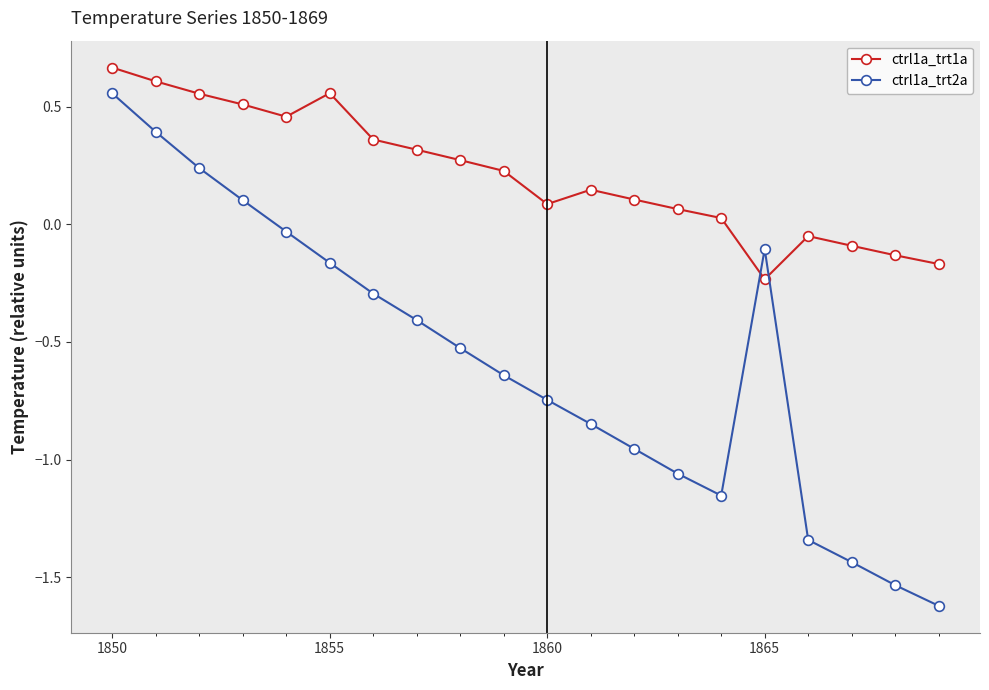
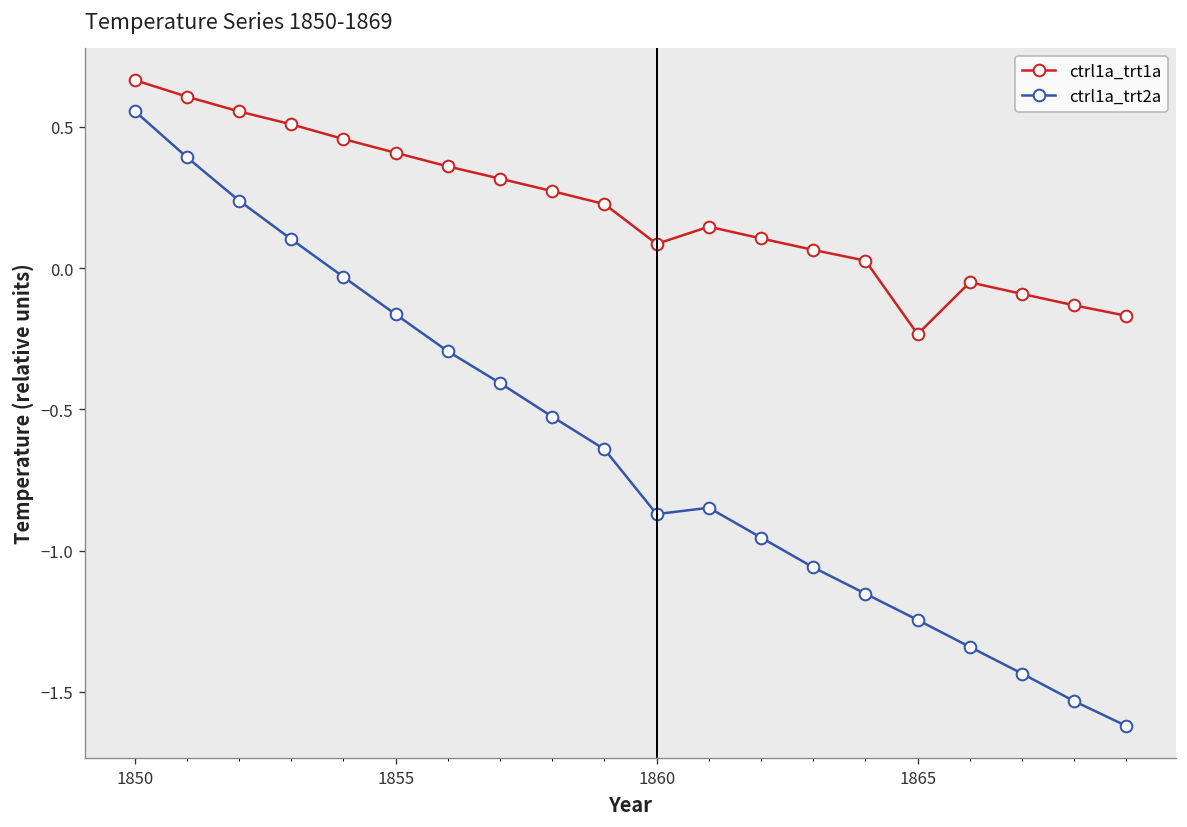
ctrl1a_trt1a, 1855: 0.56 -> 0.41
ctrl1a_trt2a, 1860: -0.75 -> -0.87
ctrl1a_trt2a, 1865: -0.11 -> -1.25
